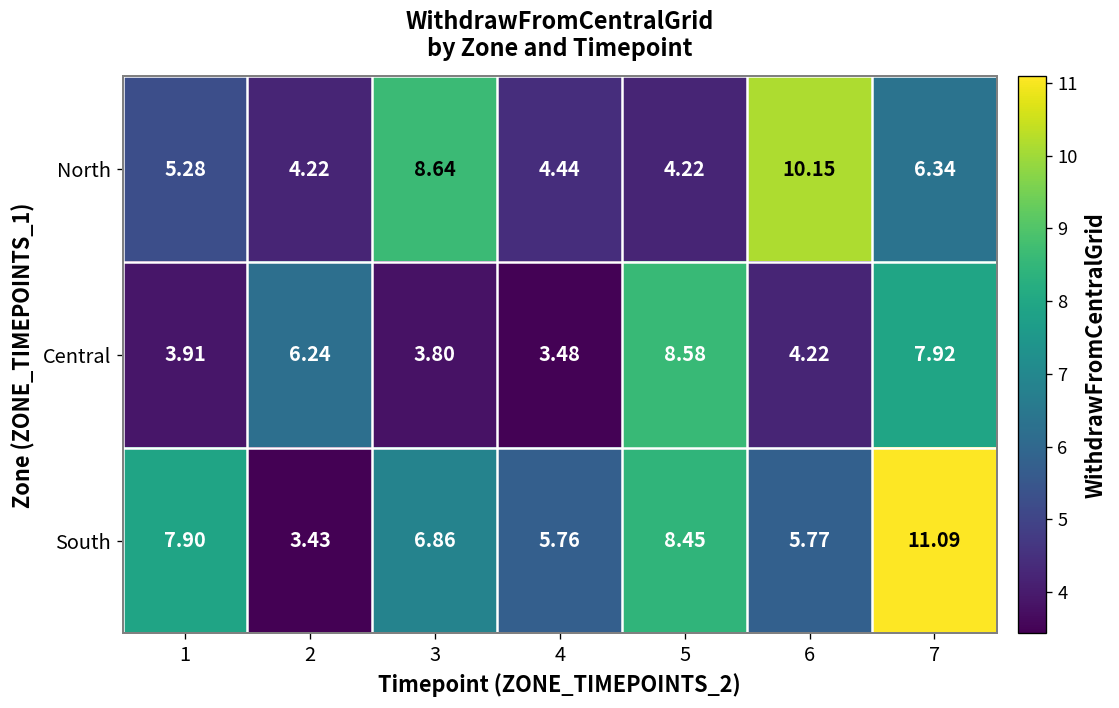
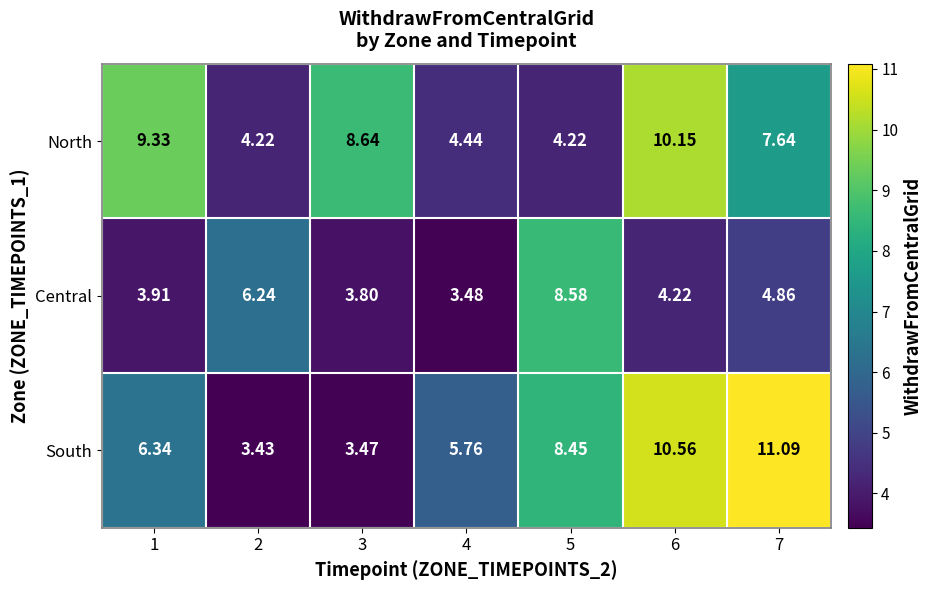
North, 1: 5.28 -> 9.33
North, 7: 6.34 -> 7.64
Central, 7: 7.92 -> 4.86
South, 1: 7.90 -> 6.34
South, 3: 6.86 -> 3.47
South, 6: 5.77 -> 10.56
